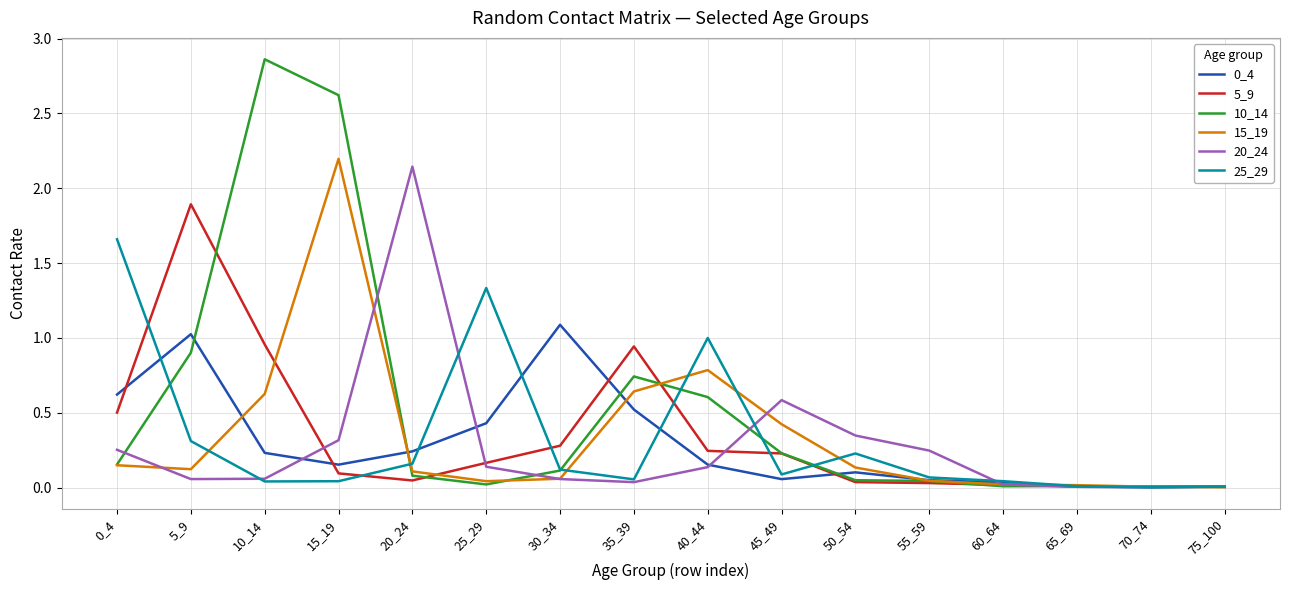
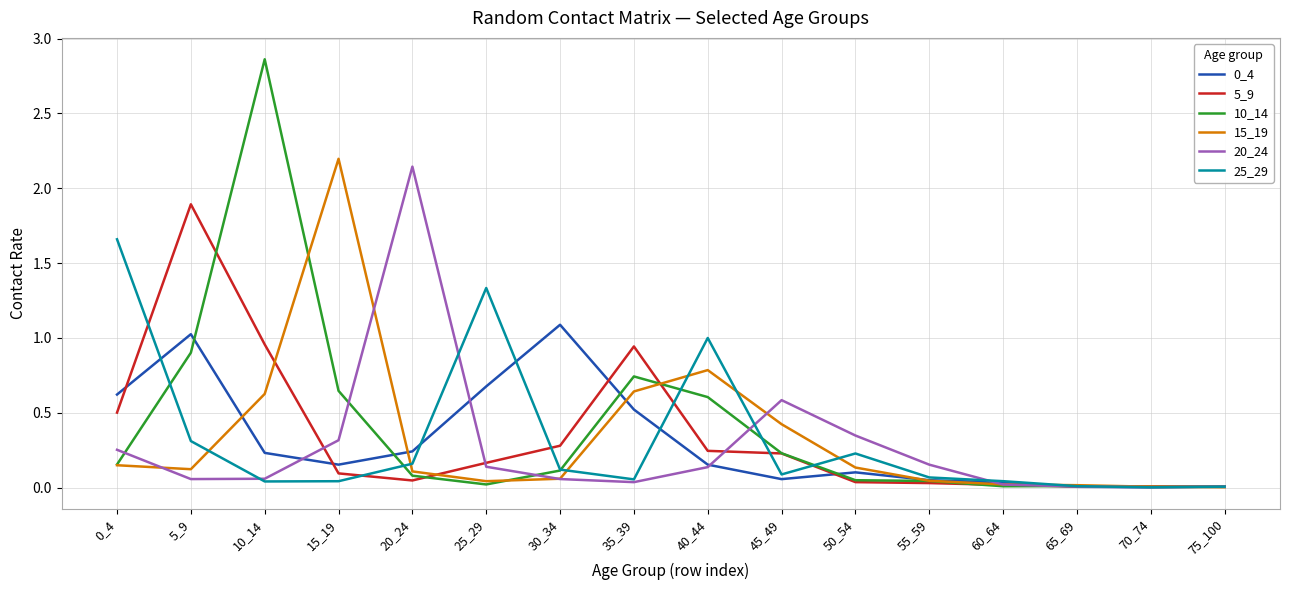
10_14, 15_19: 2.62 -> 0.65
0_4, 25_29: 0.43 -> 0.68
20_24, 55_59: 0.25 -> 0.15
